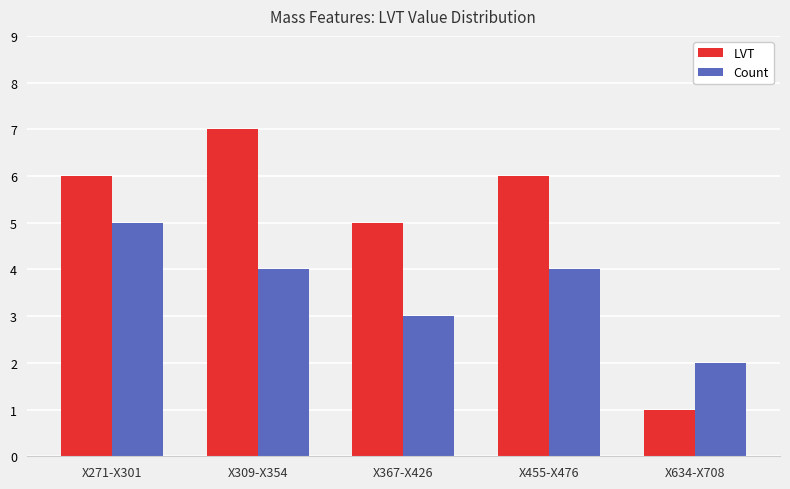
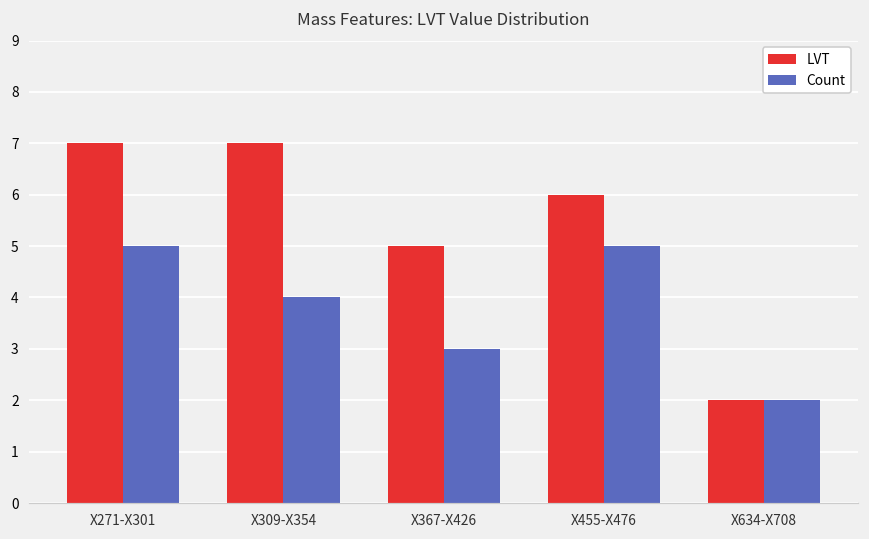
LVT, X271-X301: 6 -> 7
Count, X455-X476: 4 -> 5
LVT, X634-X708: 1 -> 2
